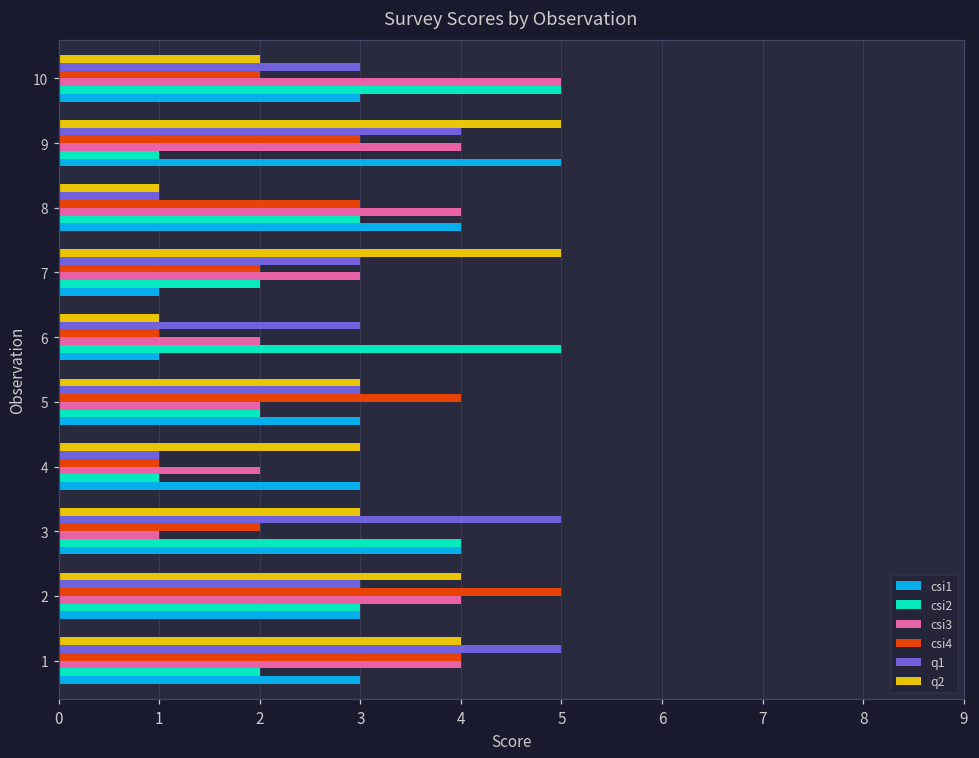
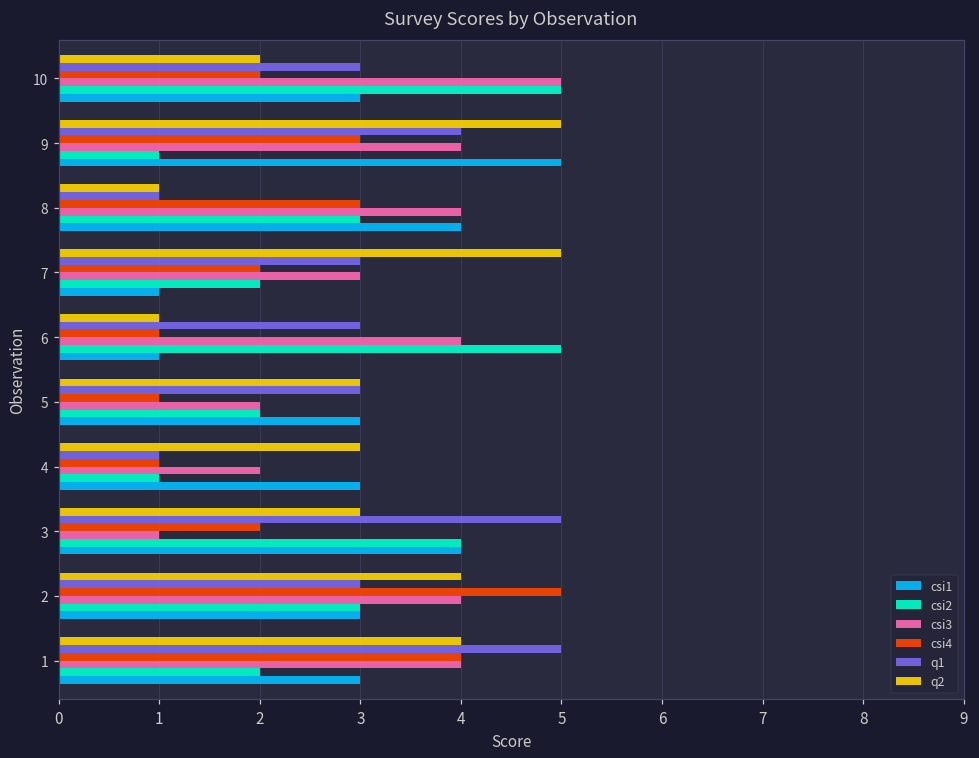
csi3, 6: 2 -> 4
csi4, 5: 4 -> 1
